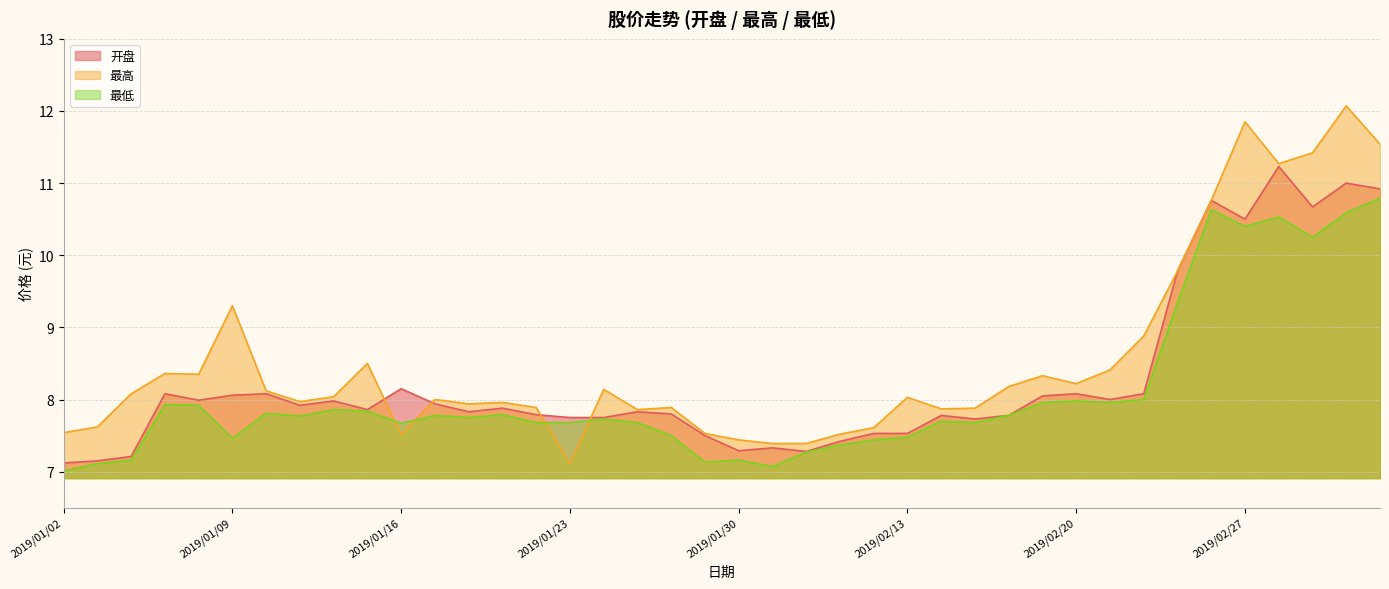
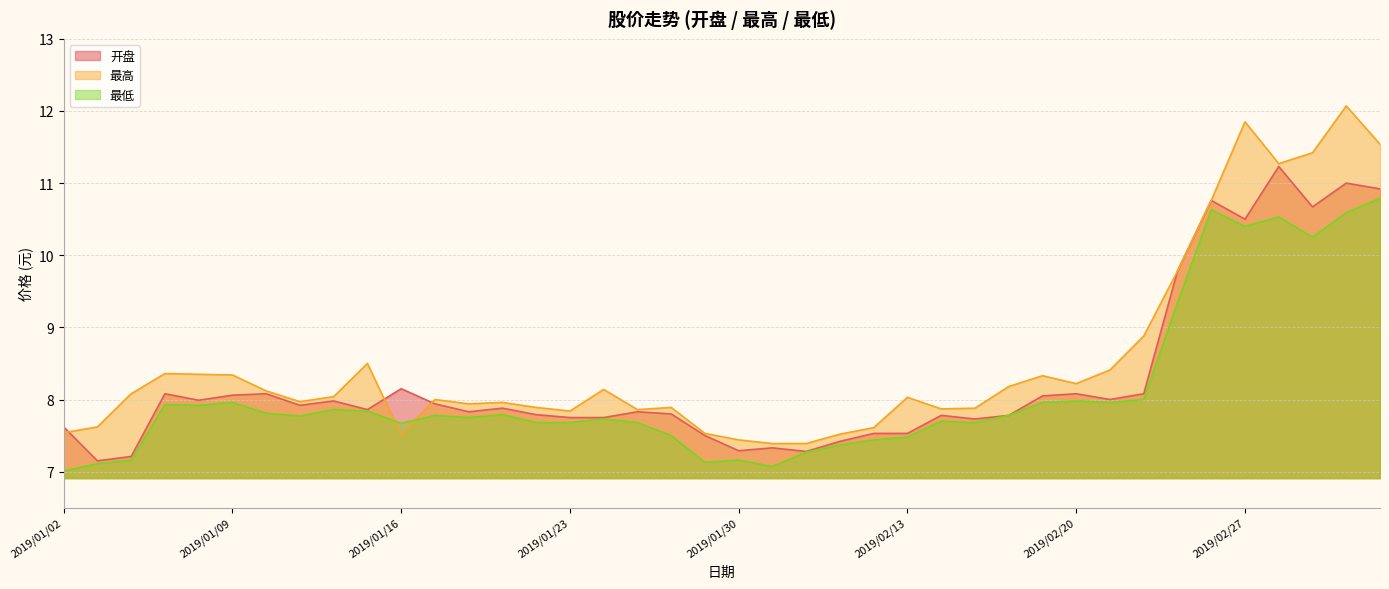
开盘, 2019/01/02: 7.1 -> 7.6
最高, 2019/01/09: 9.3 -> 8.3
最低, 2019/01/09: 7.5 -> 8.0
最高, 2019/01/23: 7.1 -> 7.8
